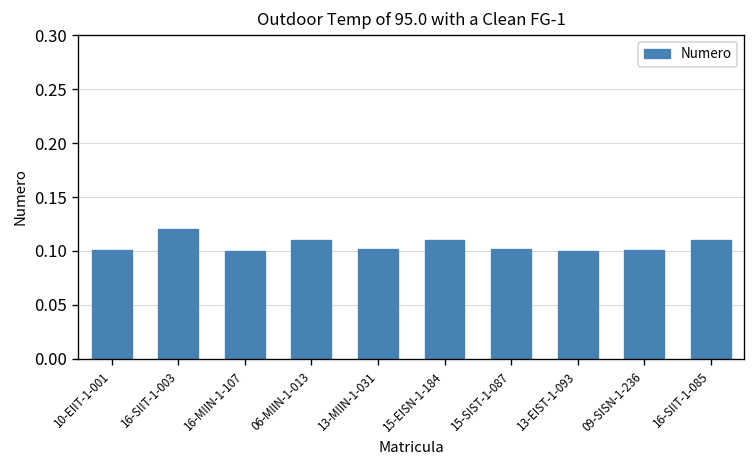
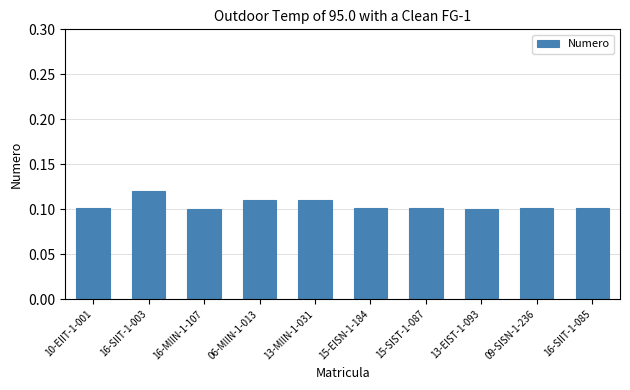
13-MIIN-1-031: 0.10 -> 0.11
15-EISN-1-184: 0.11 -> 0.10
16-SIIT-1-085: 0.11 -> 0.10
